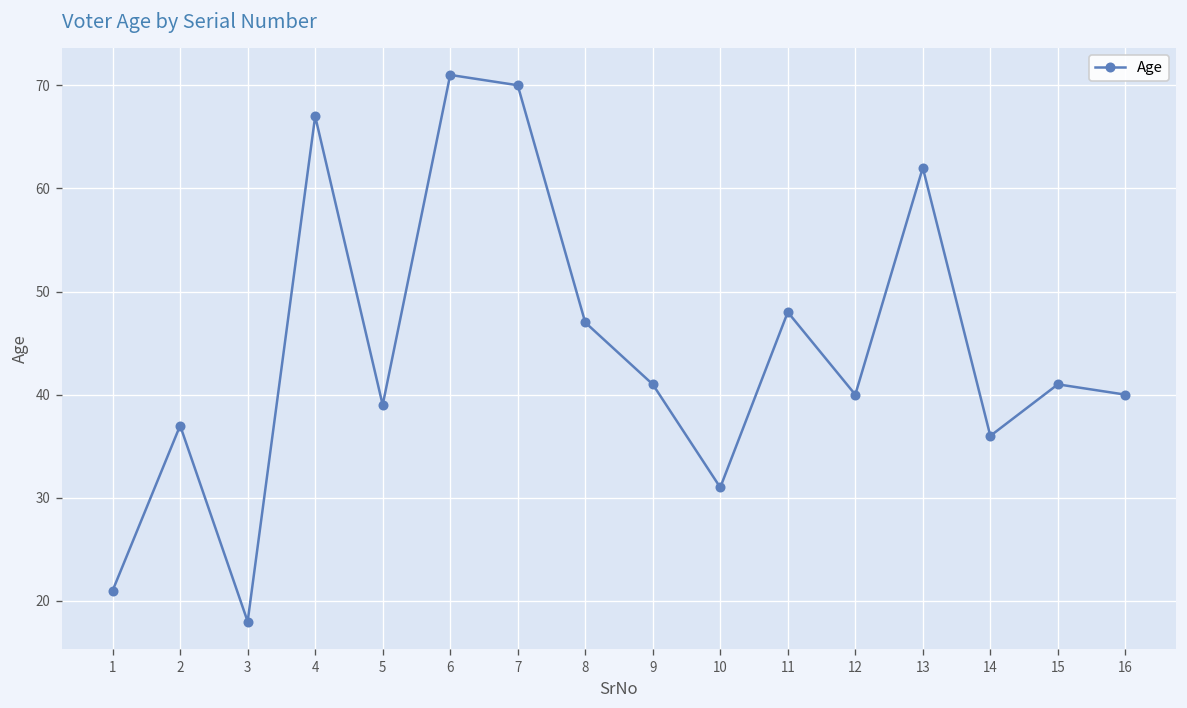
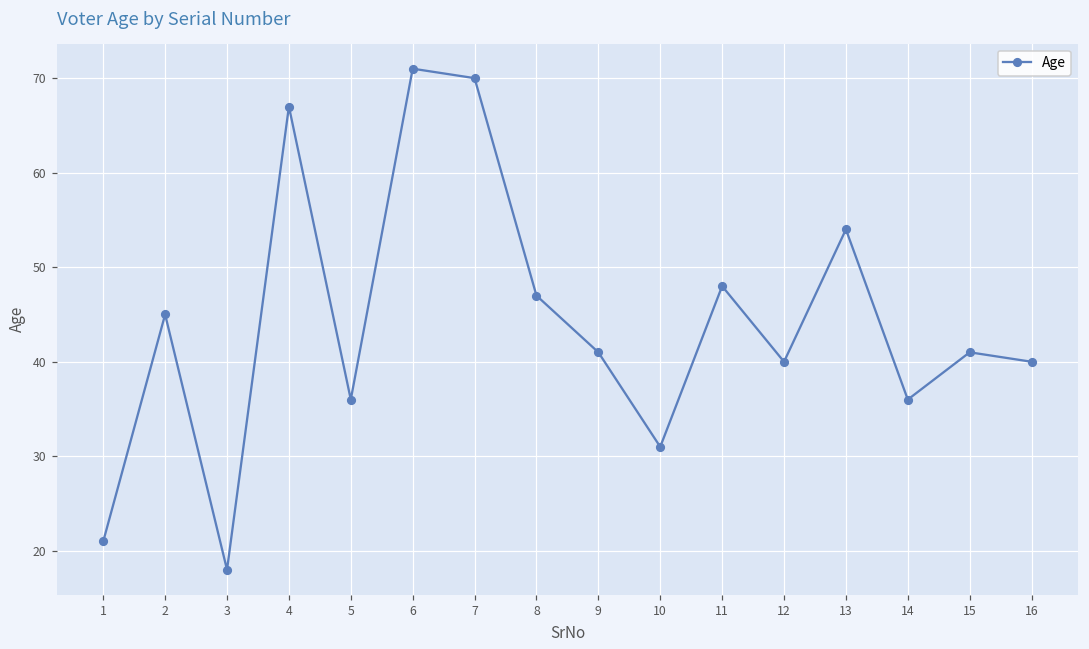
2: 37 -> 45
5: 39 -> 36
13: 62 -> 54
